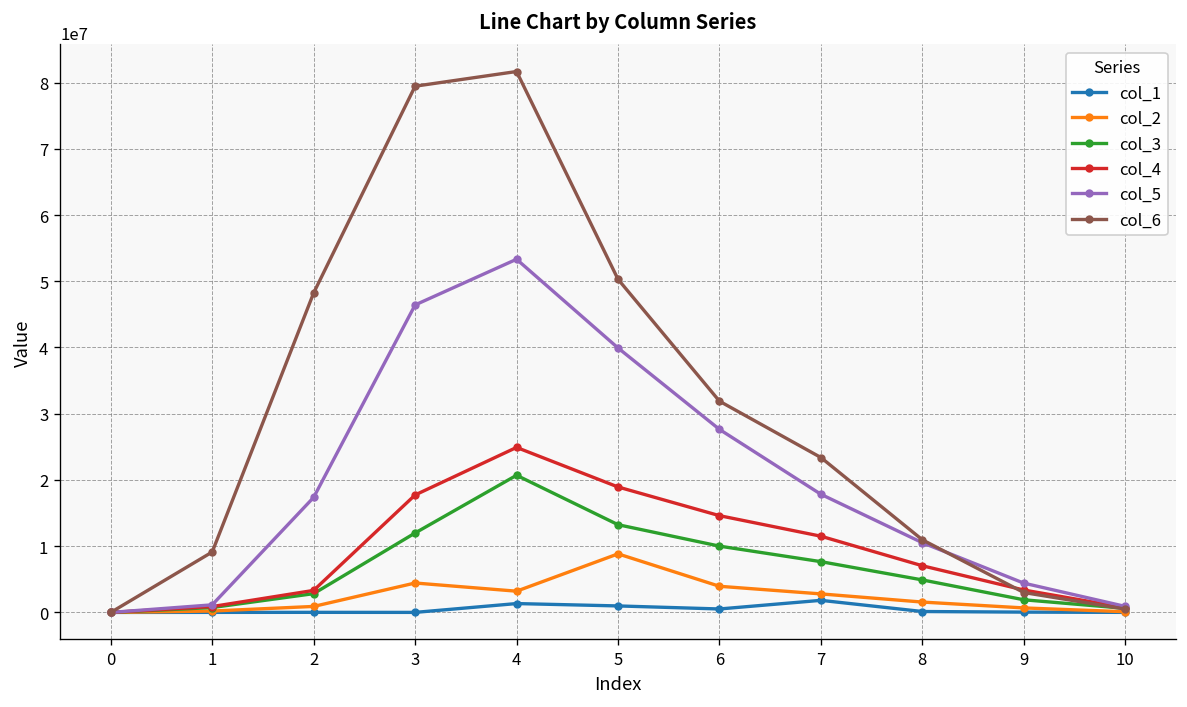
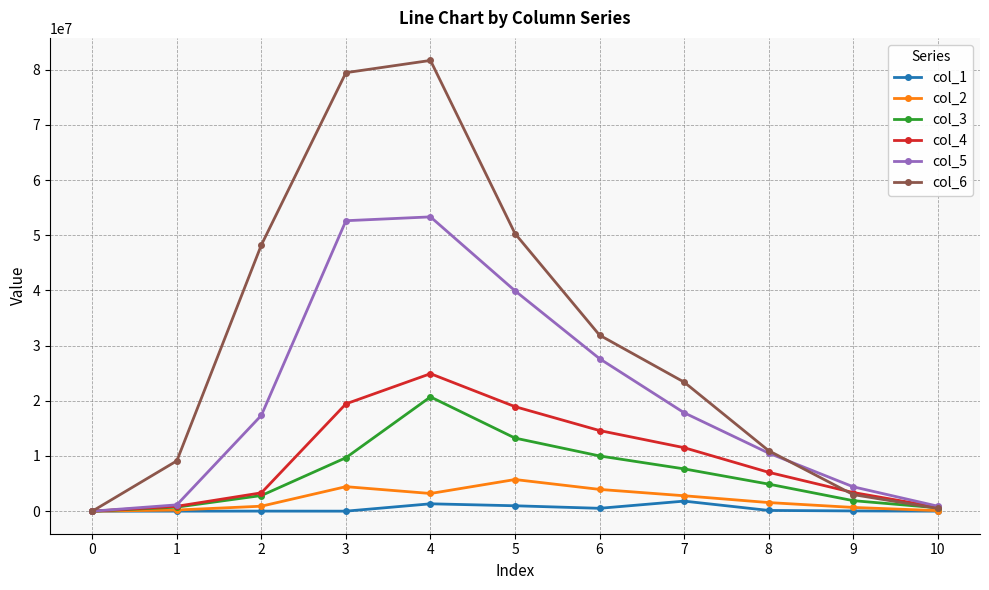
col_3, 3: 12000000 -> 10000000
col_4, 3: 18000000 -> 19000000
col_5, 3: 46000000 -> 53000000
col_2, 5: 9000000 -> 6000000
